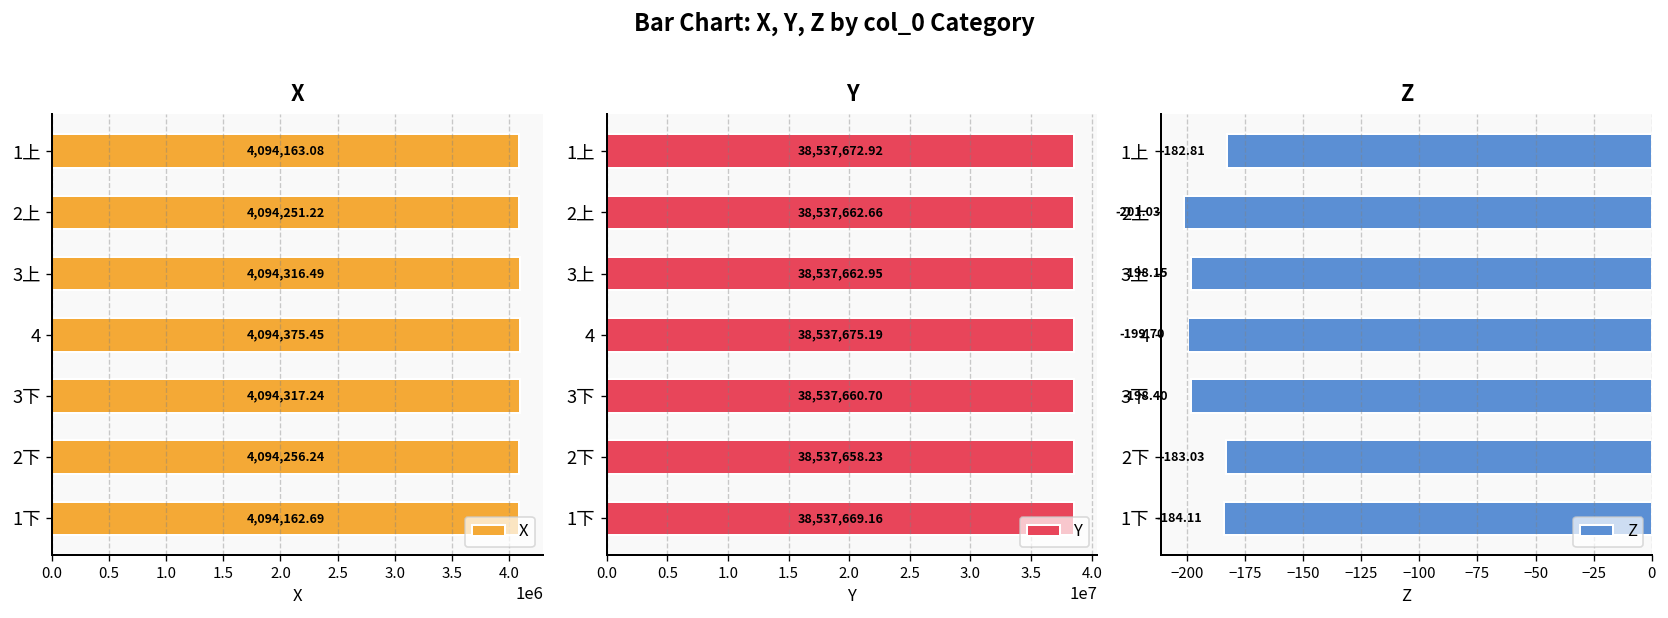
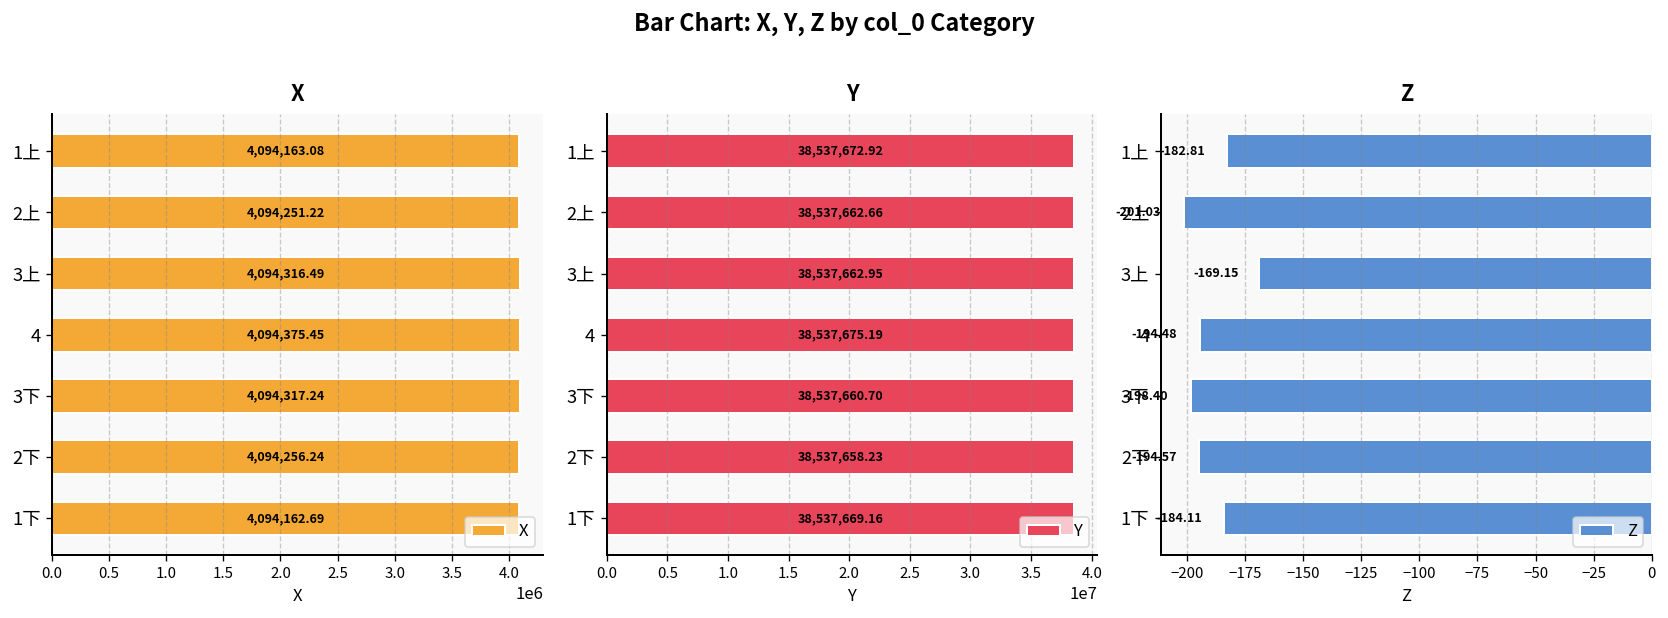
Z, 3上: -198.15 -> -169.15
Z, 4: -199.70 -> -194.48
Z, 2下: -183.03 -> -194.57
